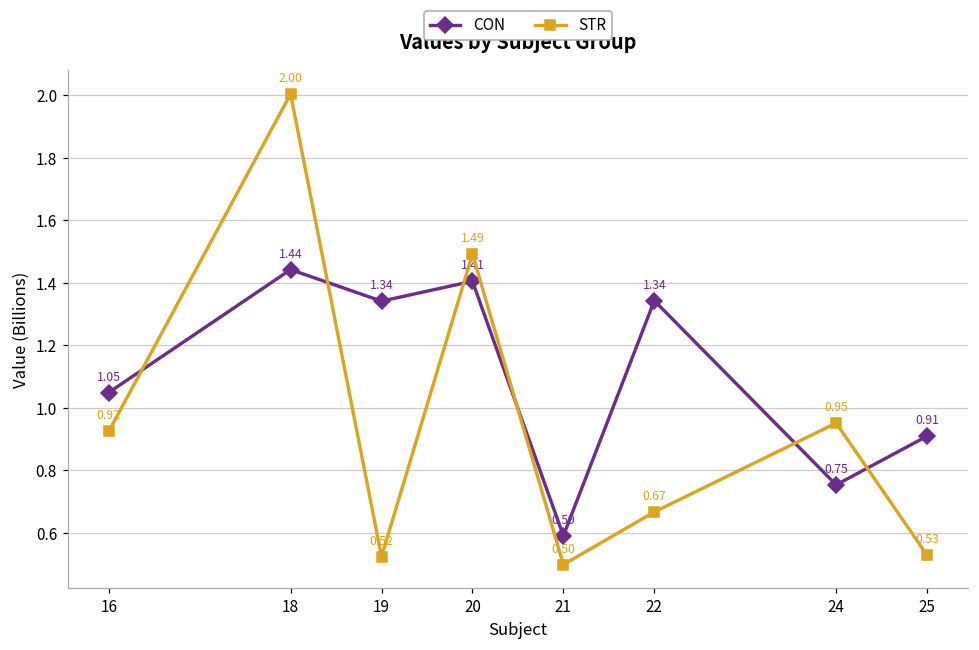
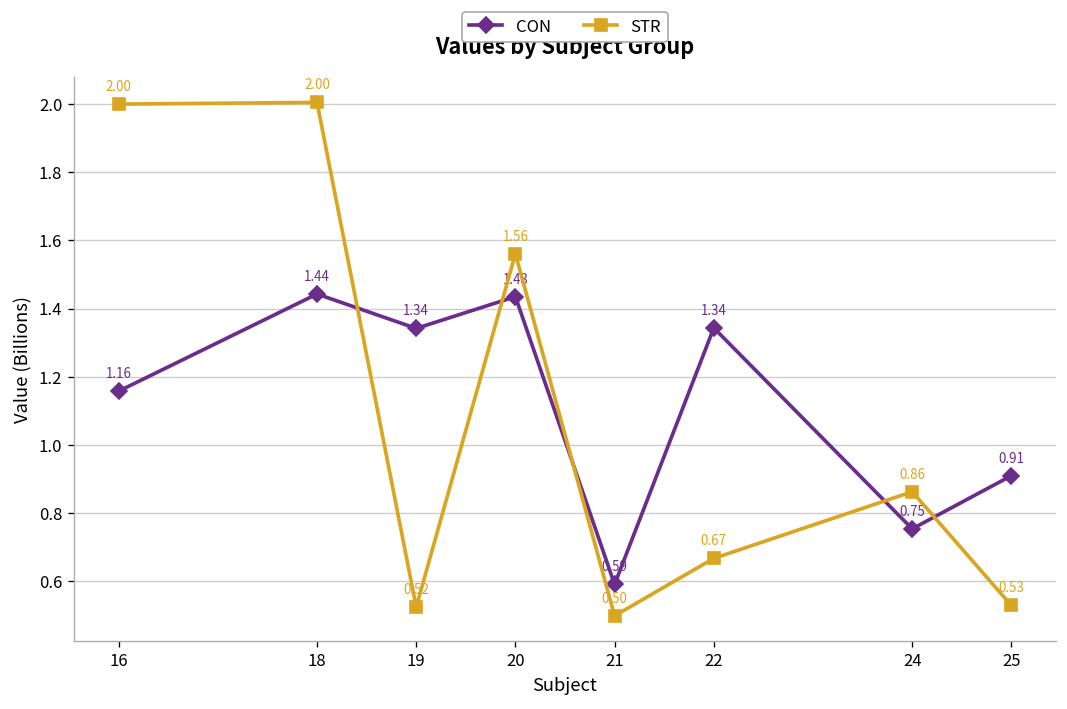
CON, 16: 1.05 -> 1.16
STR, 16: 0.92 -> 2.00
CON, 20: 1.41 -> 1.43
STR, 20: 1.49 -> 1.56
STR, 24: 0.95 -> 0.86
